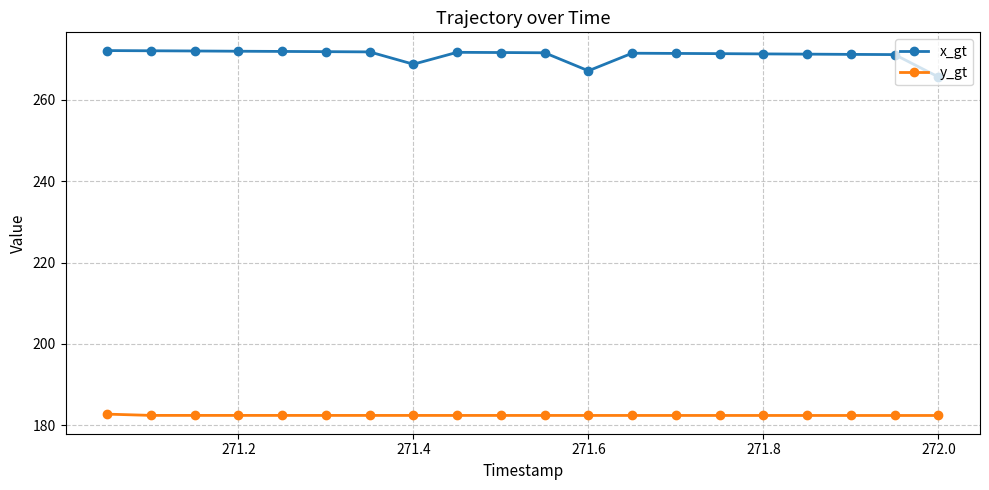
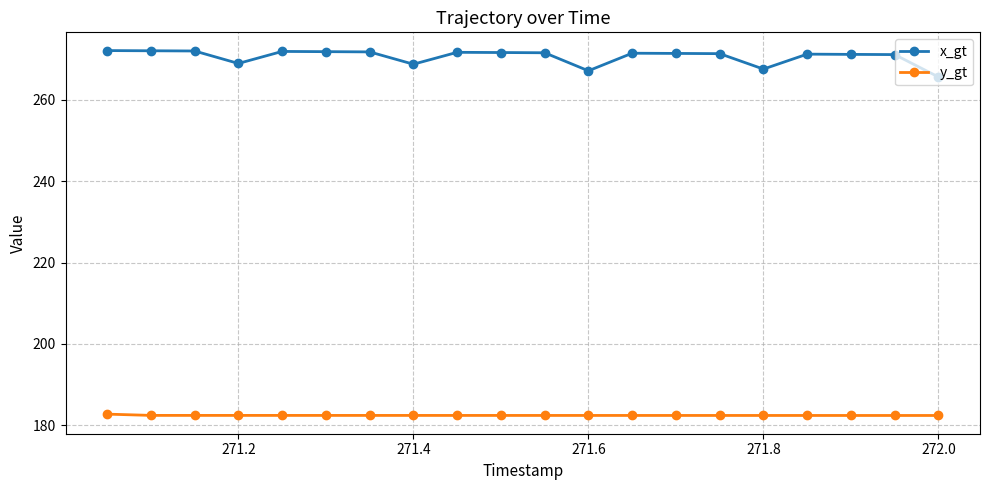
x_gt, 271.2: 272 -> 269
x_gt, 271.8: 271 -> 268
